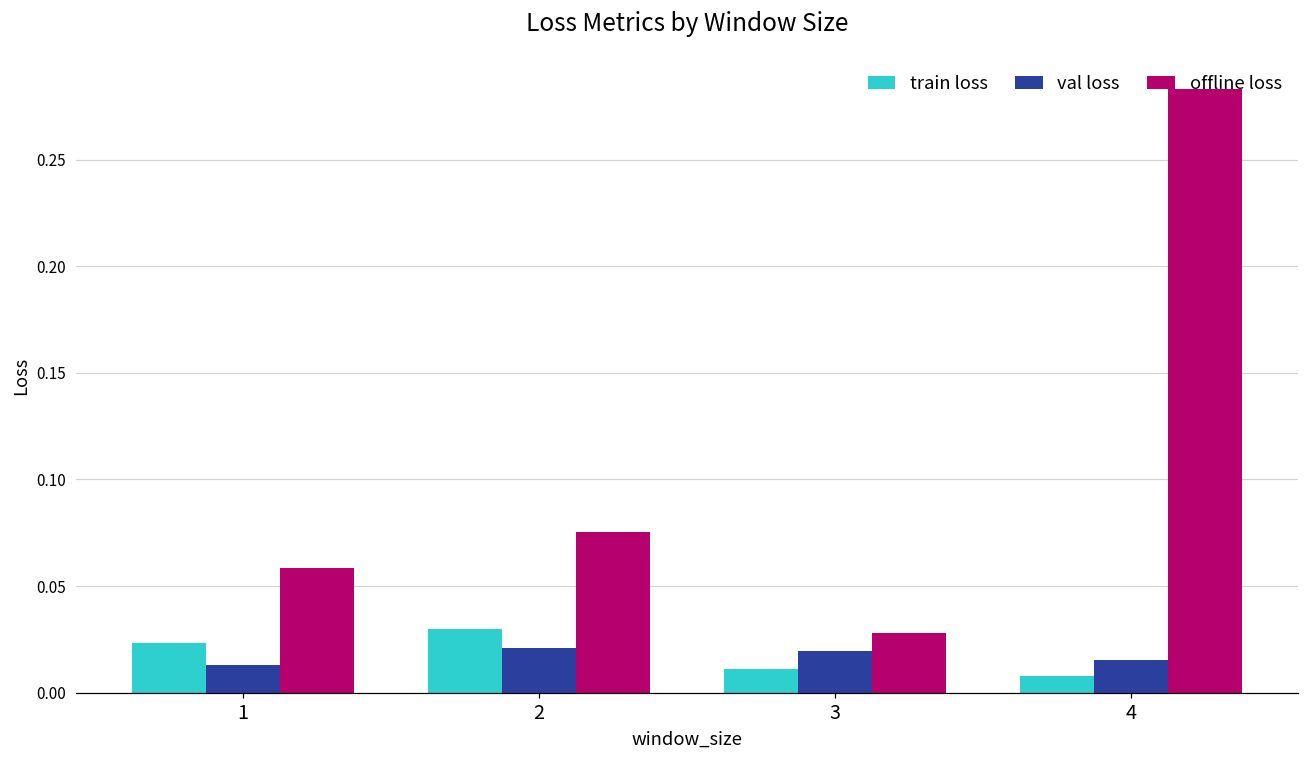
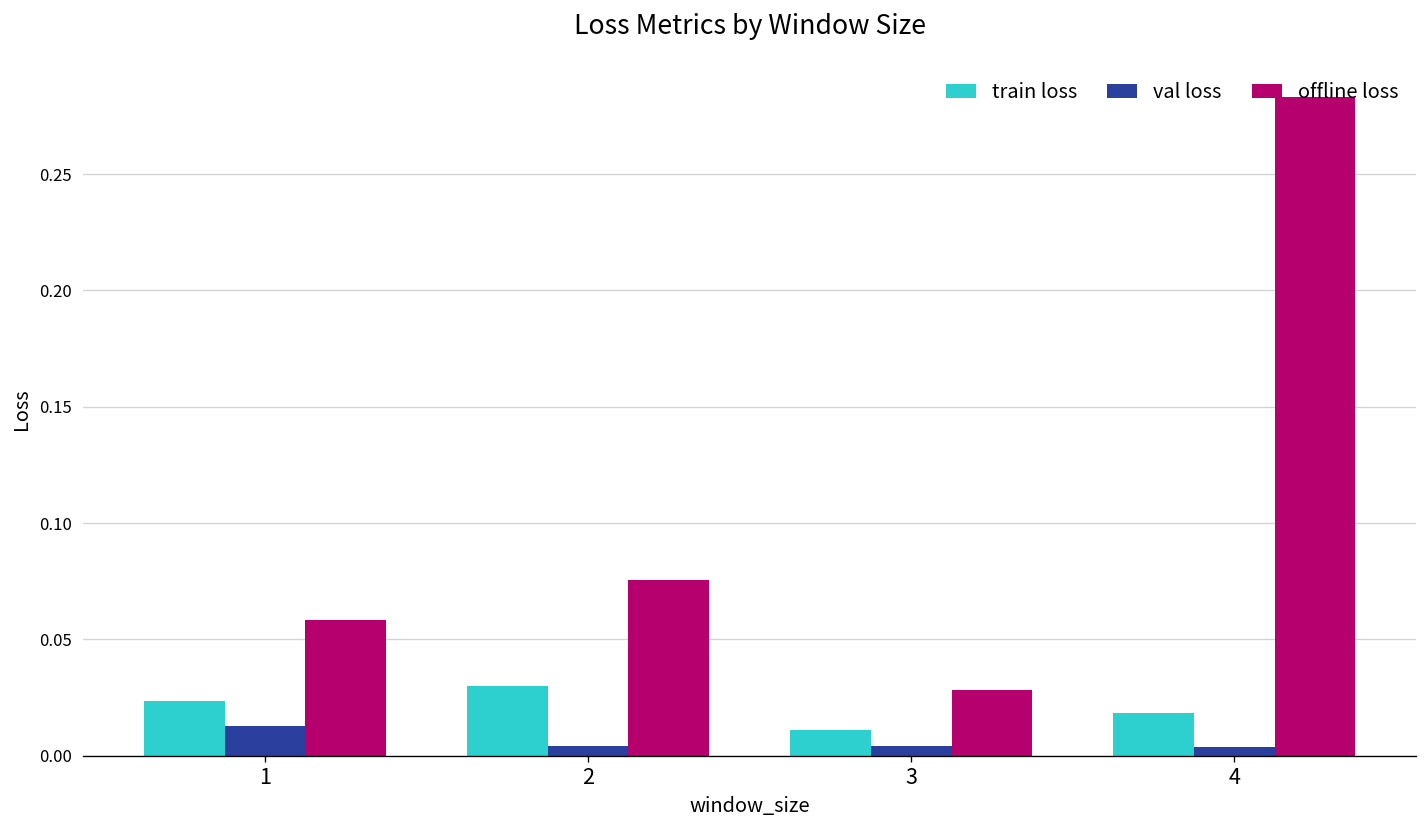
val loss, 2: 0.021 -> 0.004
val loss, 3: 0.019 -> 0.004
train loss, 4: 0.008 -> 0.018
val loss, 4: 0.015 -> 0.004
